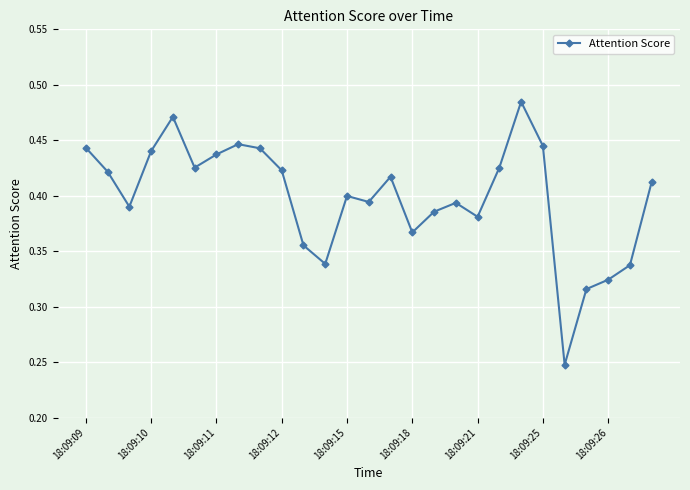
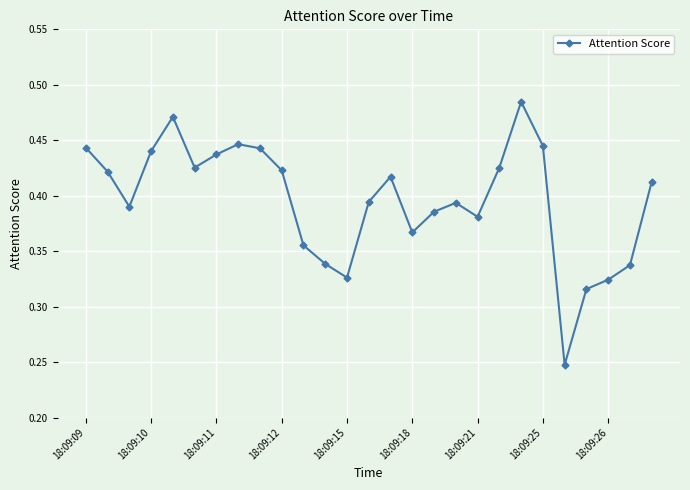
18:09:15: 0.400 -> 0.326
